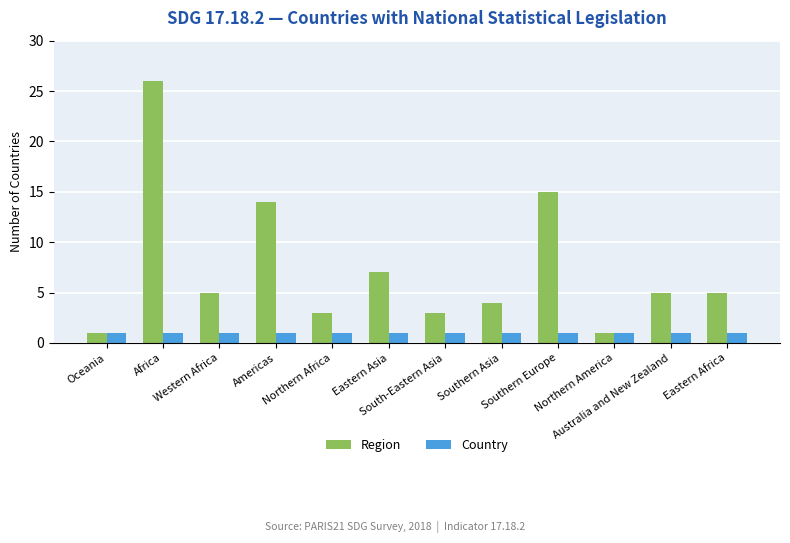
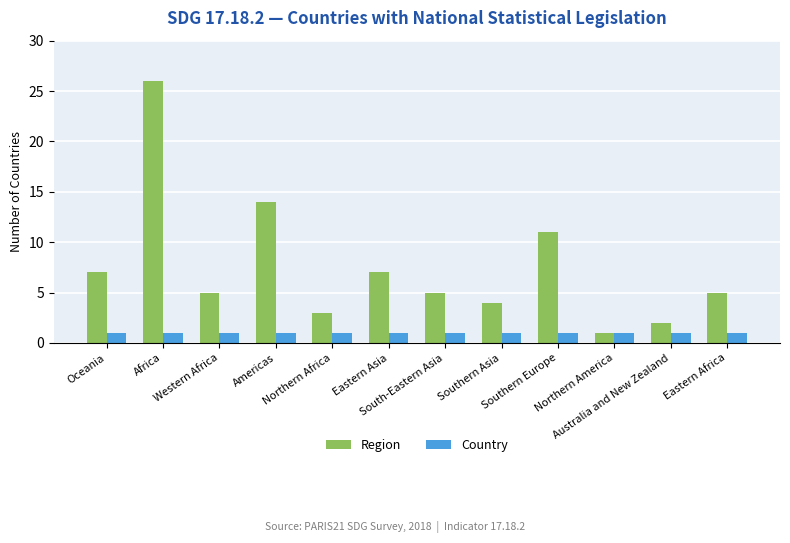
Region, Oceania: 1 -> 7
Region, South-Eastern Asia: 3 -> 5
Region, Southern Europe: 15 -> 11
Region, Australia and New Zealand: 5 -> 2
